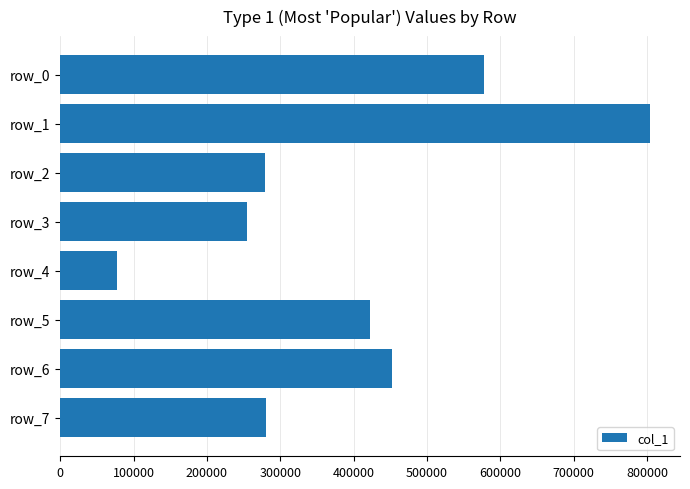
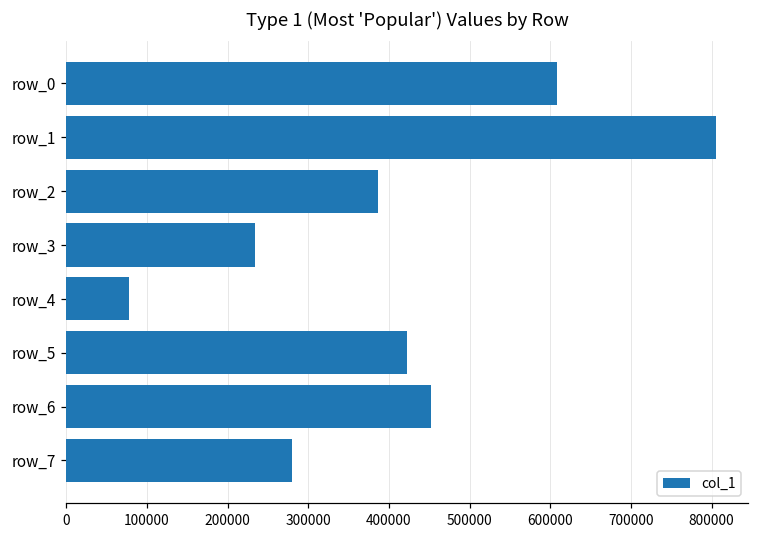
row_0: 580000 -> 610000
row_2: 280000 -> 390000
row_3: 260000 -> 230000
